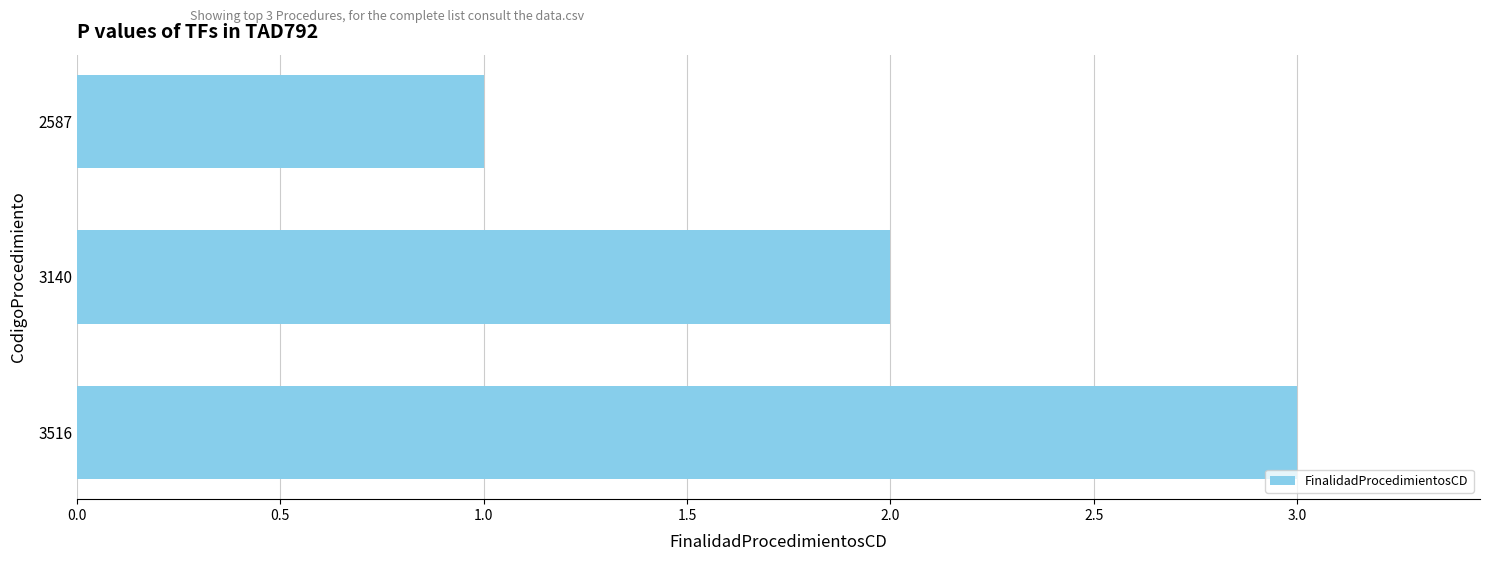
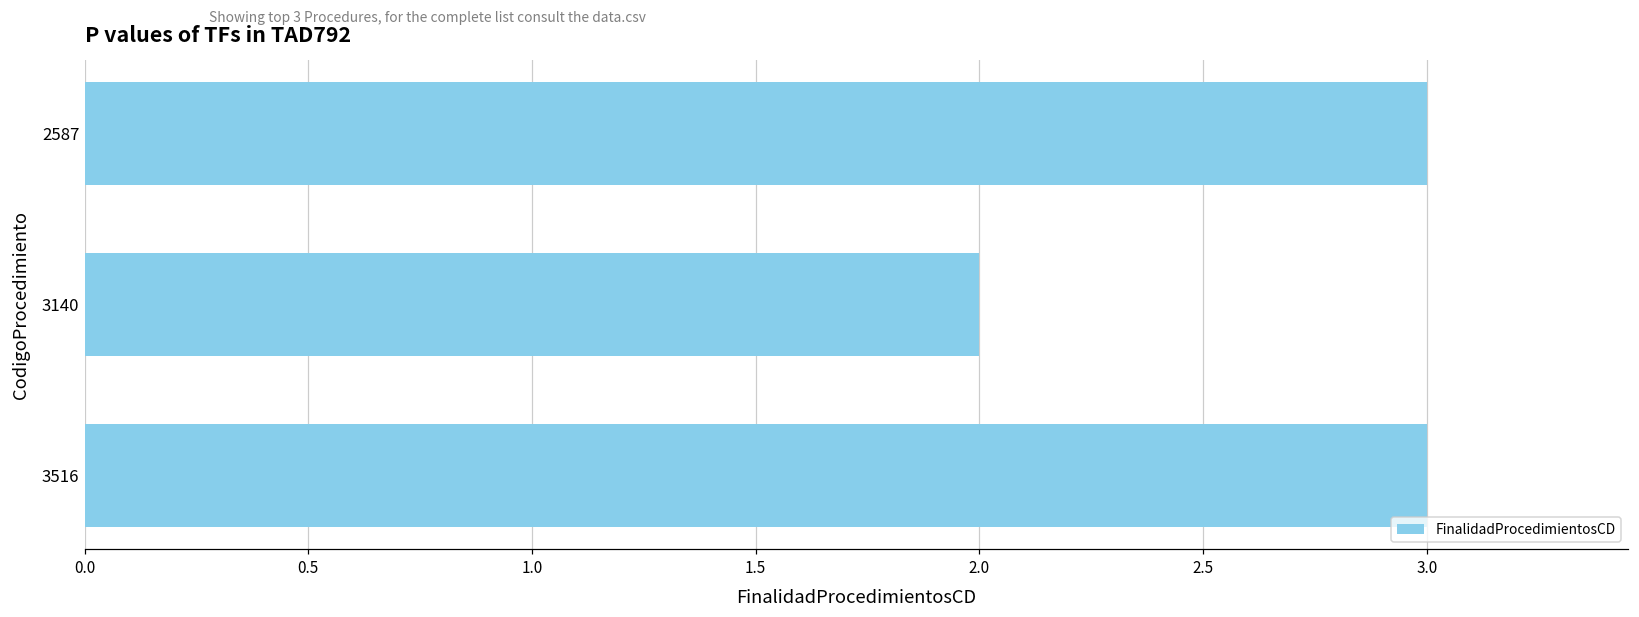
2587: 1 -> 3
